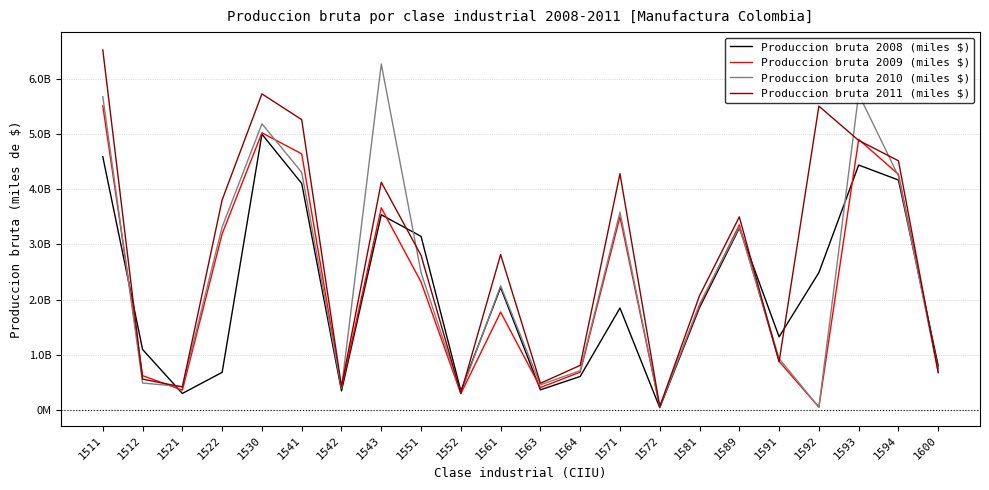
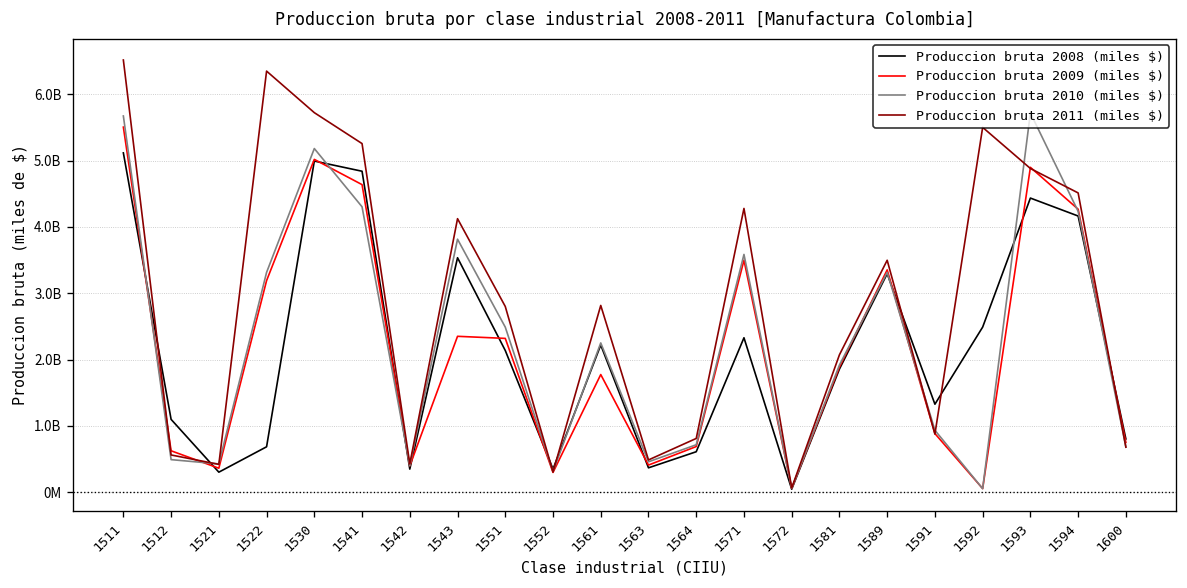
Produccion bruta 2008 (miles $), 1511: 4600000000 -> 5100000000
Produccion bruta 2011 (miles $), 1522: 3800000000 -> 6300000000
Produccion bruta 2008 (miles $), 1541: 4100000000 -> 4800000000
Produccion bruta 2009 (miles $), 1543: 3700000000 -> 2300000000
Produccion bruta 2010 (miles $), 1543: 6300000000 -> 3800000000
Produccion bruta 2008 (miles $), 1551: 3100000000 -> 2100000000
Produccion bruta 2008 (miles $), 1571: 1800000000 -> 2300000000
